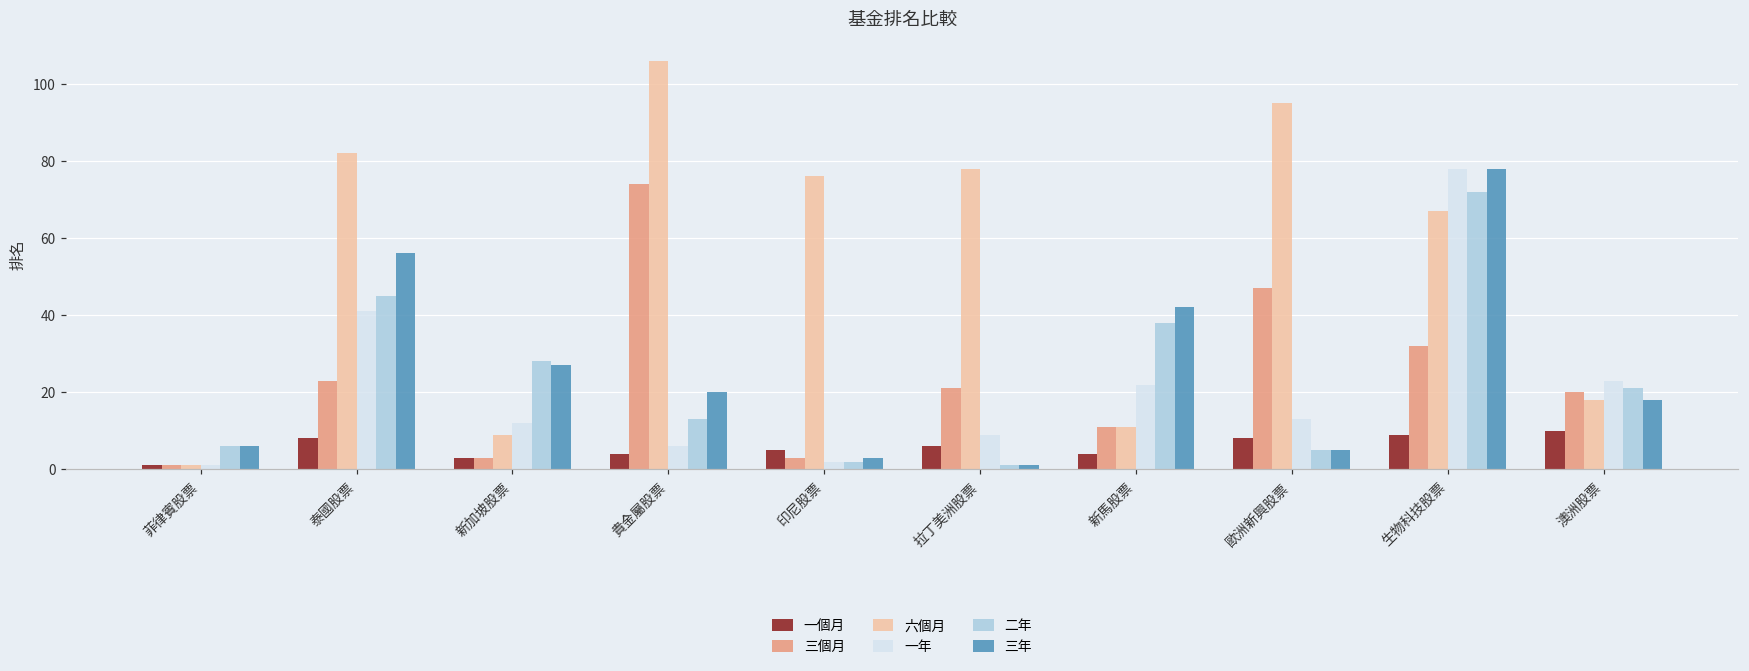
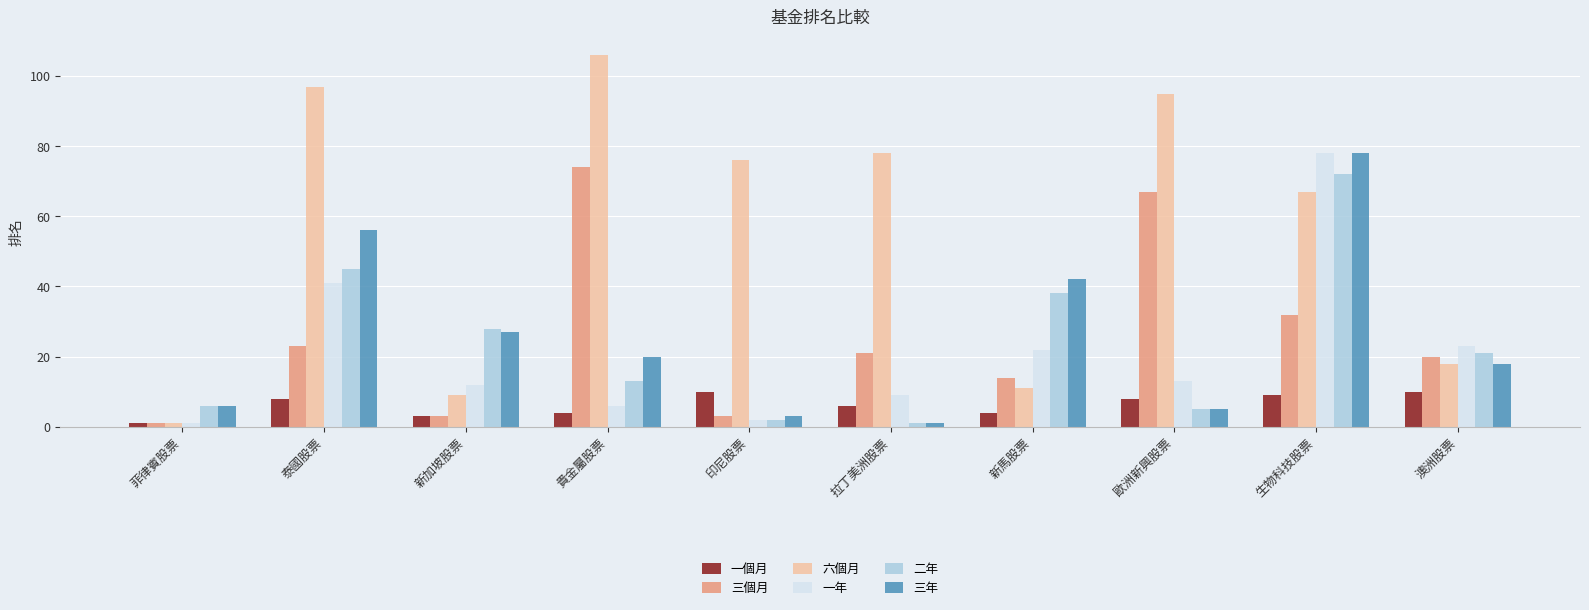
六個月, 泰國股票: 82 -> 97
一個月, 印尼股票: 5 -> 10
三個月, 新馬股票: 11 -> 14
三個月, 歐洲新興股票: 47 -> 67
